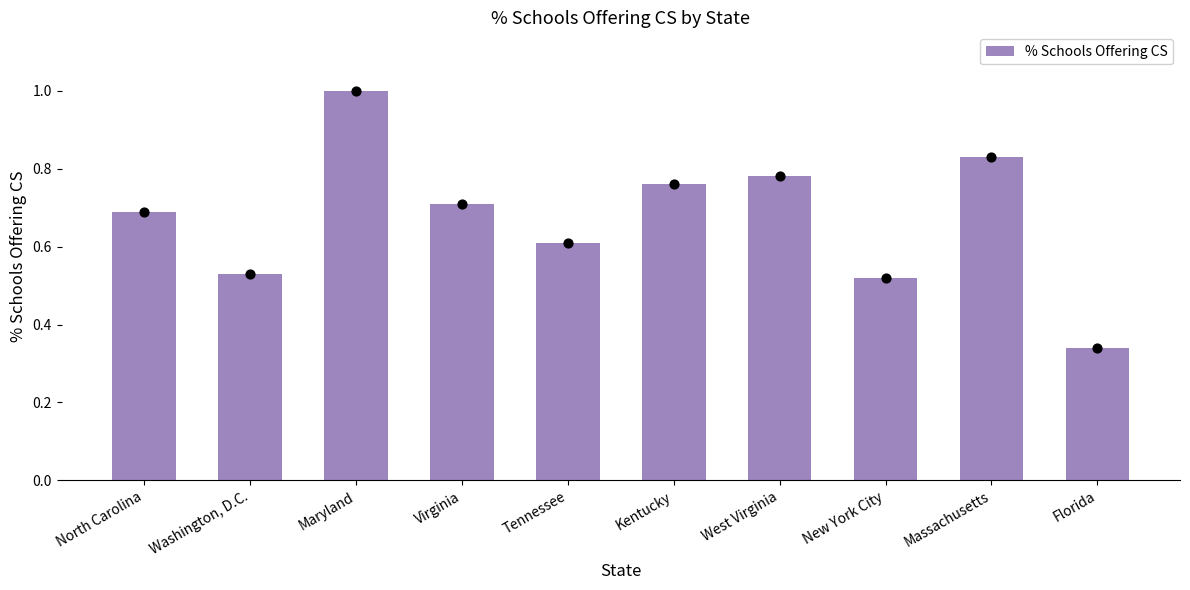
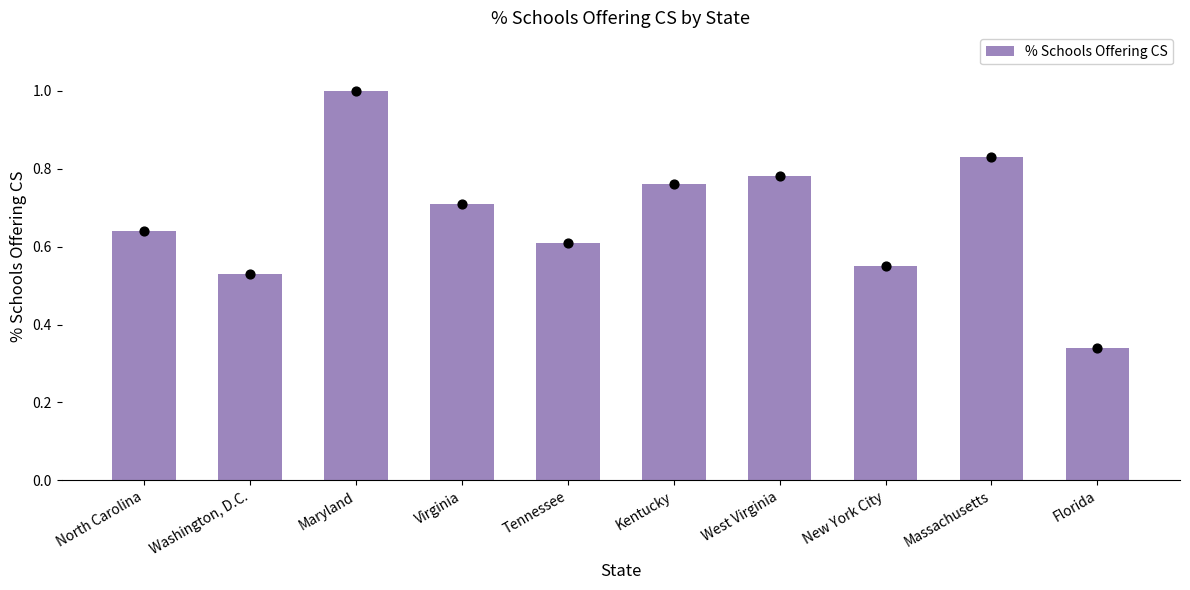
North Carolina: 0.69 -> 0.64
New York City: 0.52 -> 0.55
